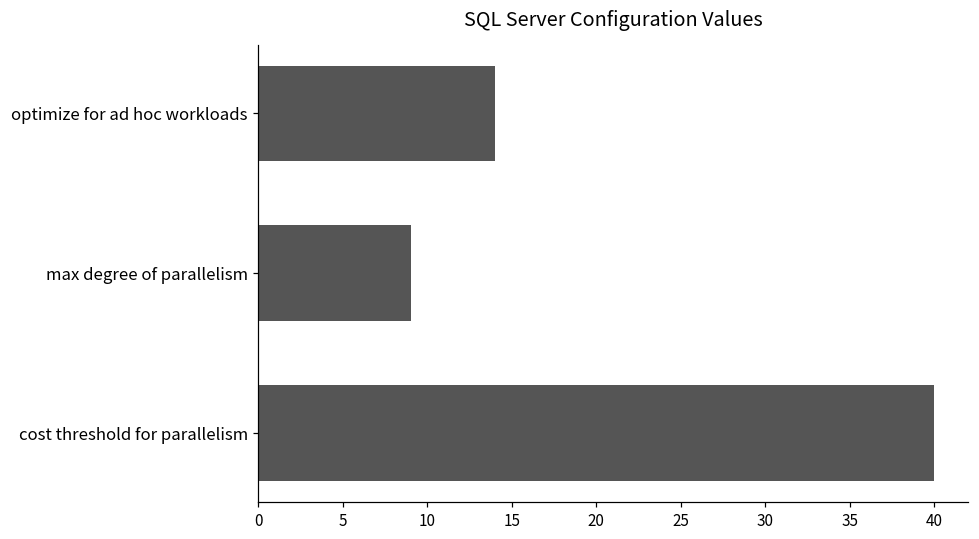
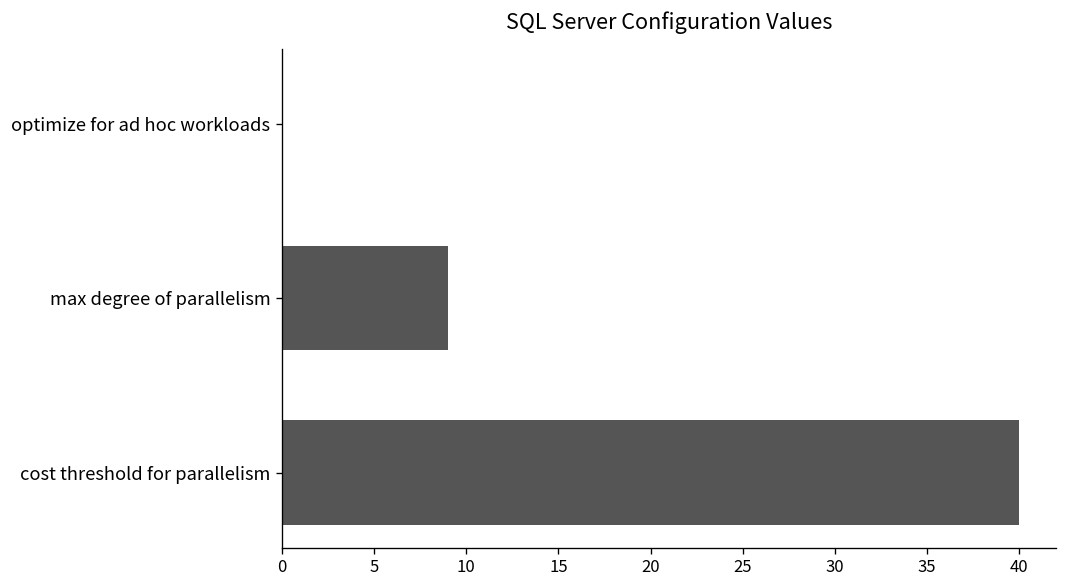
optimize for ad hoc workloads: 14 -> 0
